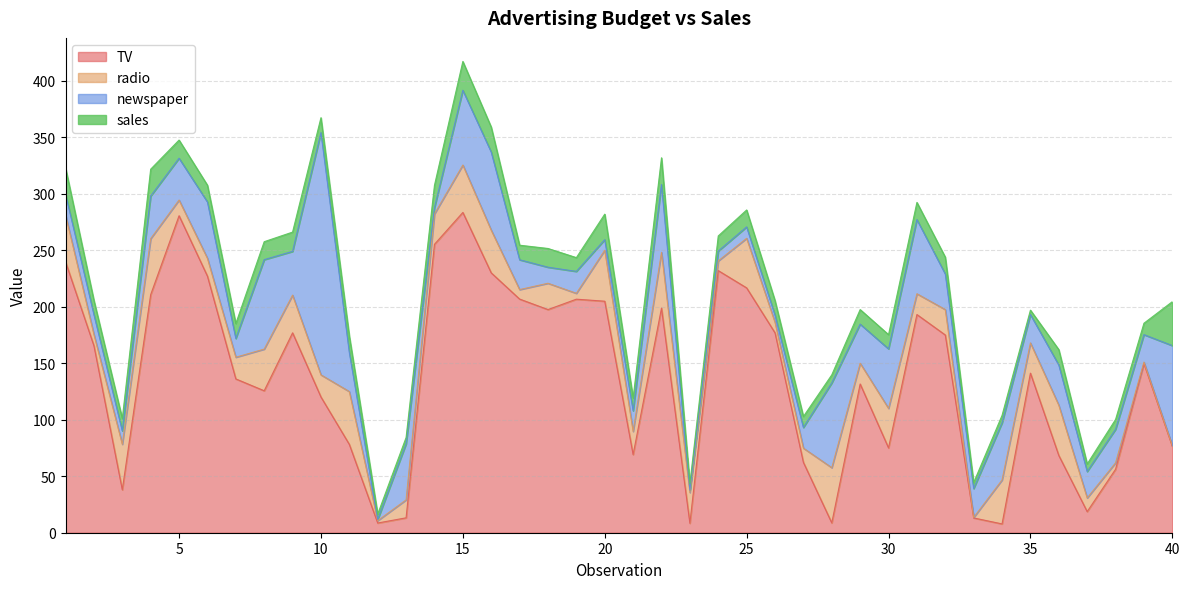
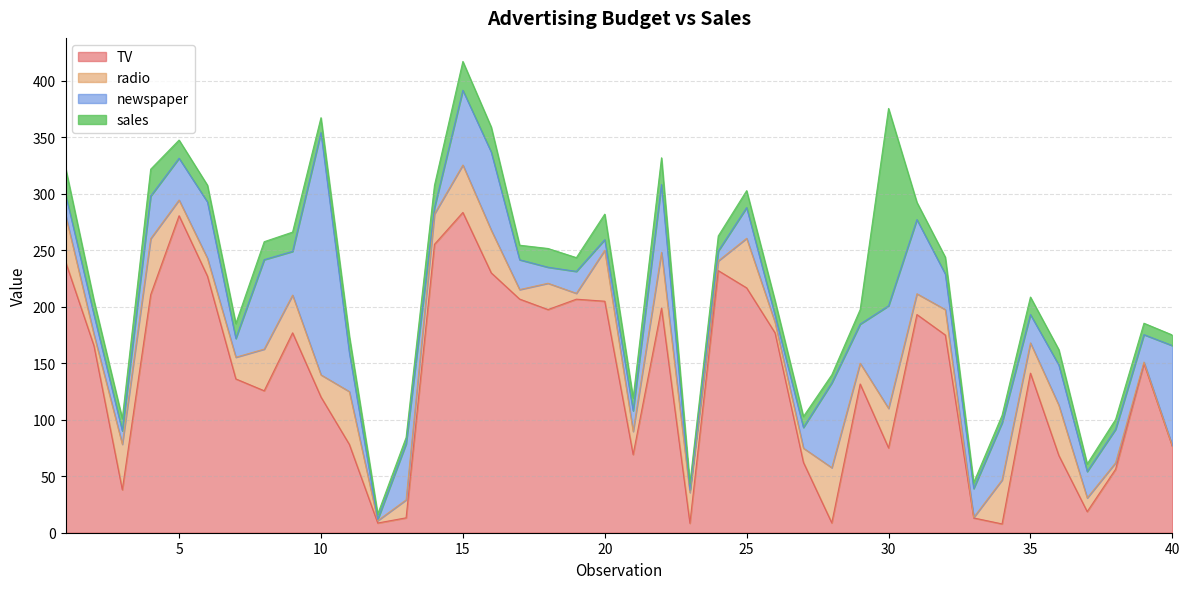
newspaper, 25: 10 -> 27
newspaper, 30: 53 -> 91
sales, 30: 13 -> 175
sales, 35: 4 -> 16
sales, 40: 39 -> 9
